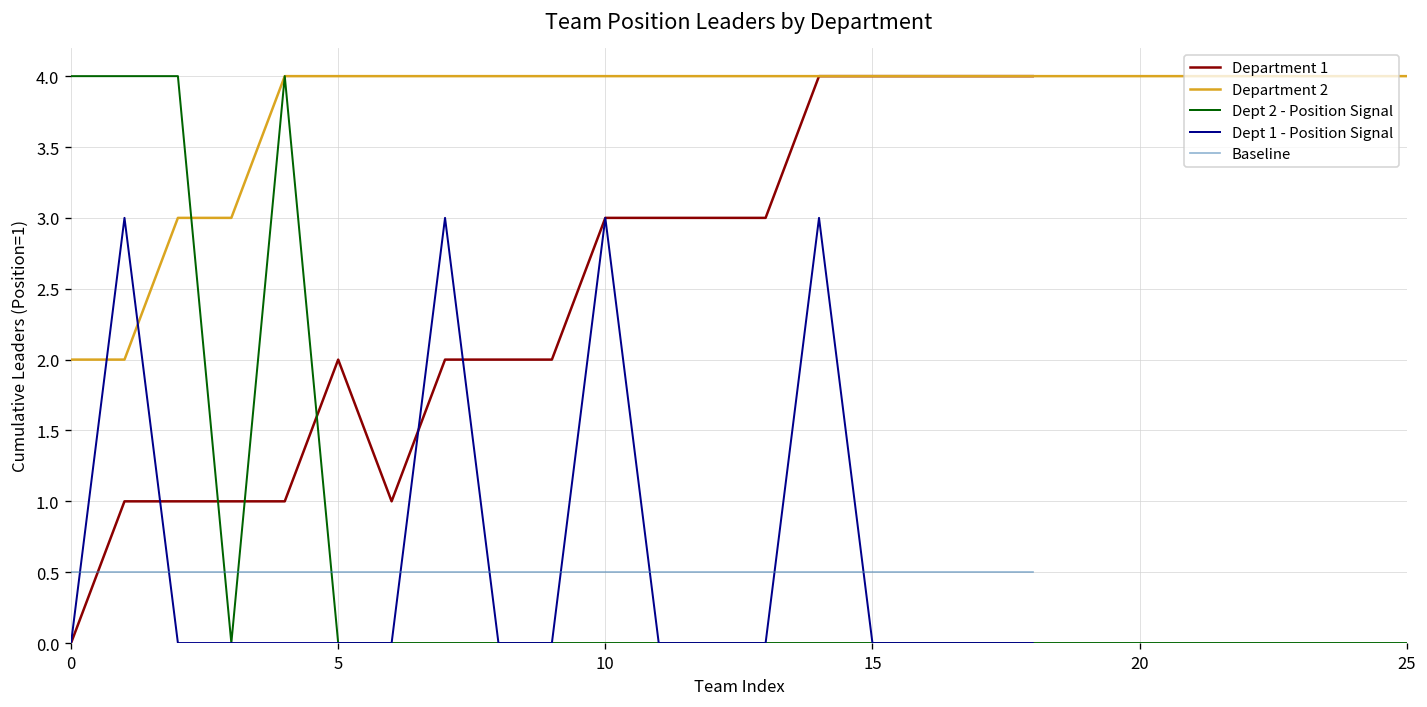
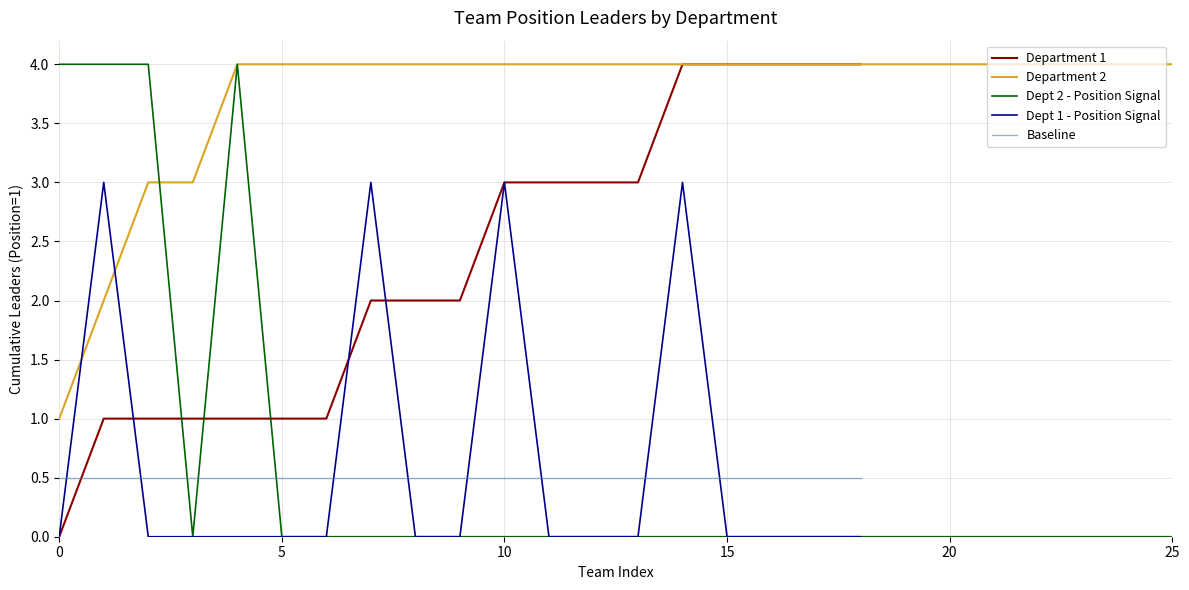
Department 2, 0: 2 -> 1
Department 1, 5: 2 -> 1
